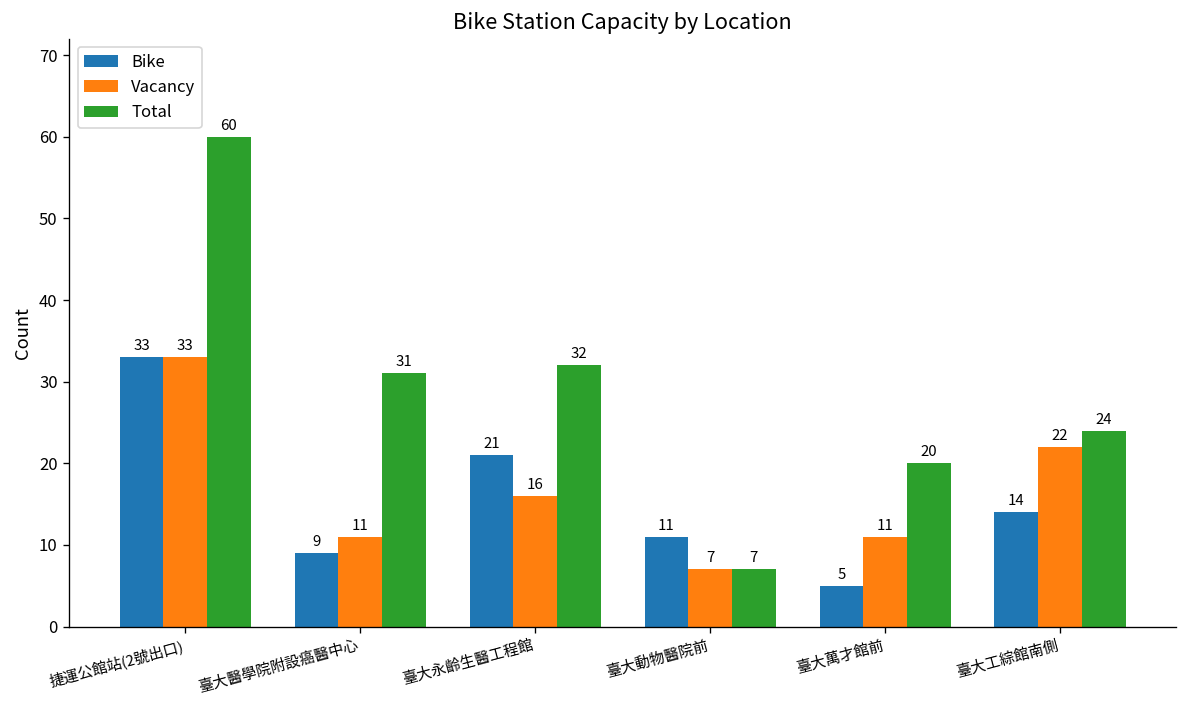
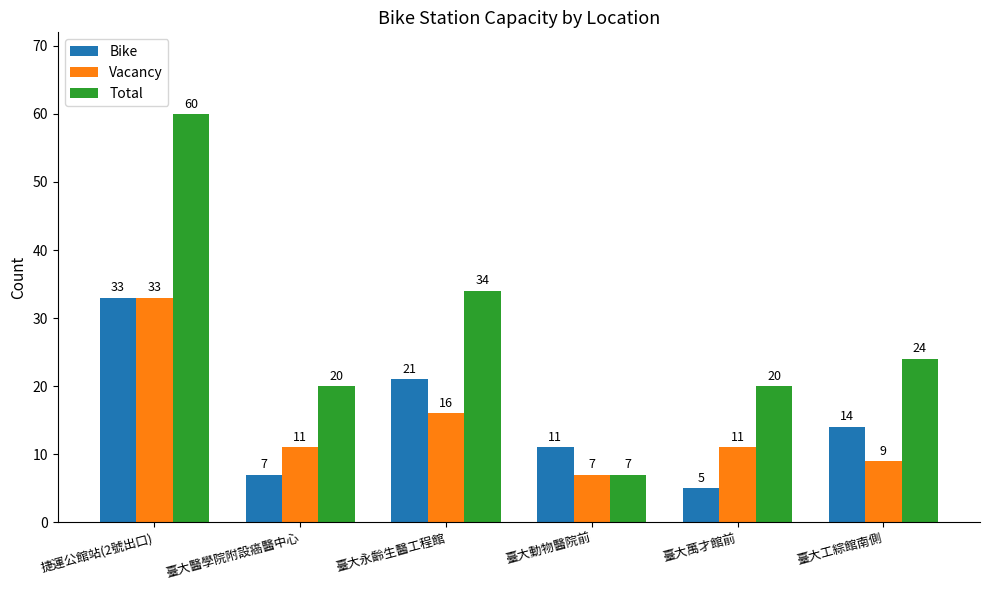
Bike, 臺大醫學院附設癌醫中心: 9 -> 7
Total, 臺大醫學院附設癌醫中心: 31 -> 20
Total, 臺大永齡生醫工程館: 32 -> 34
Vacancy, 臺大工綜館南側: 22 -> 9
